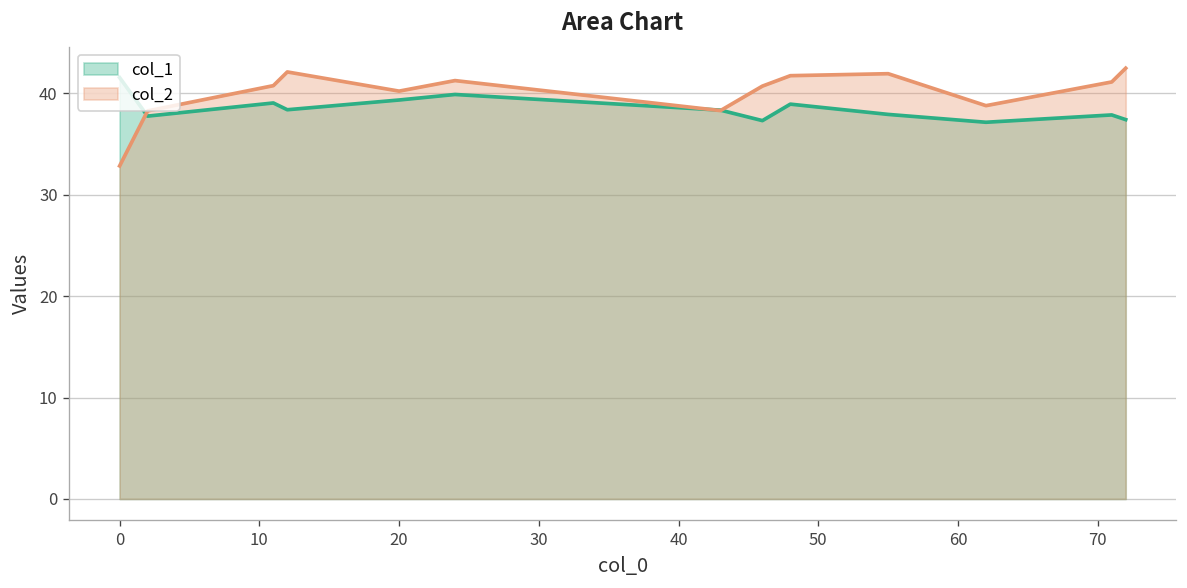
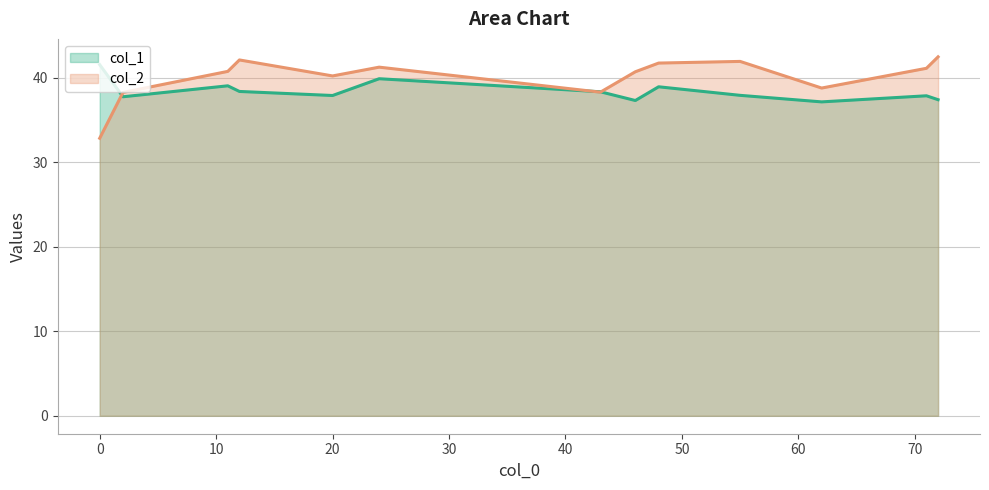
col_1, 20: 39 -> 38
